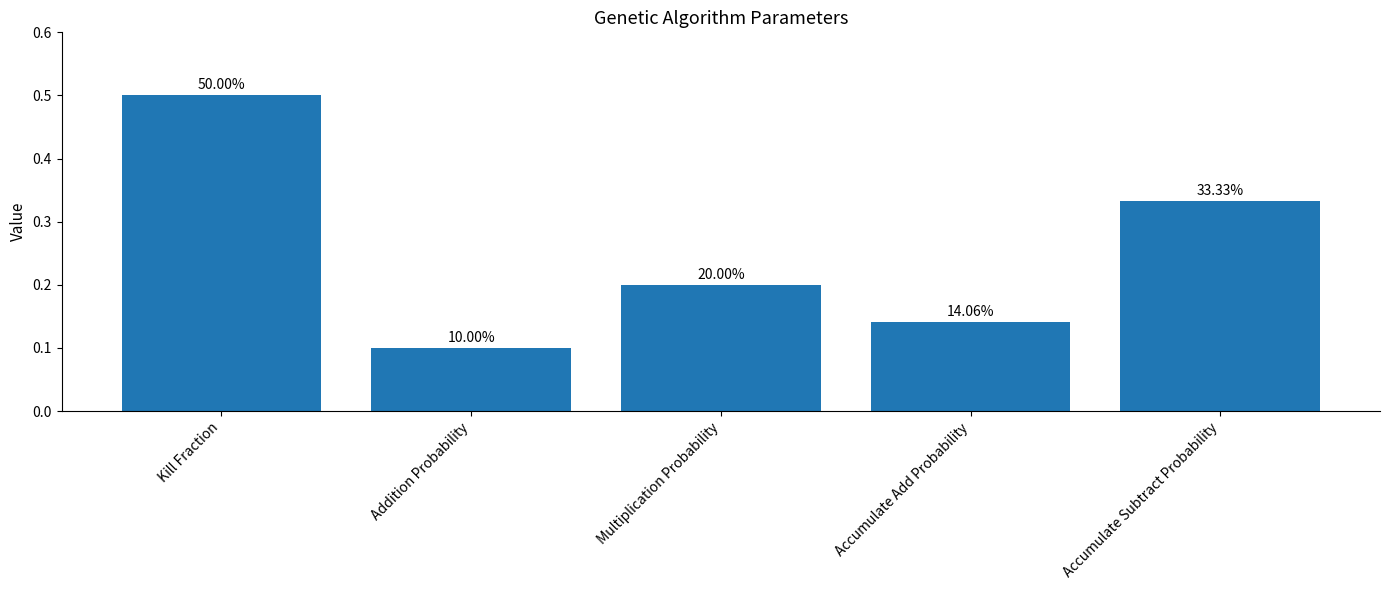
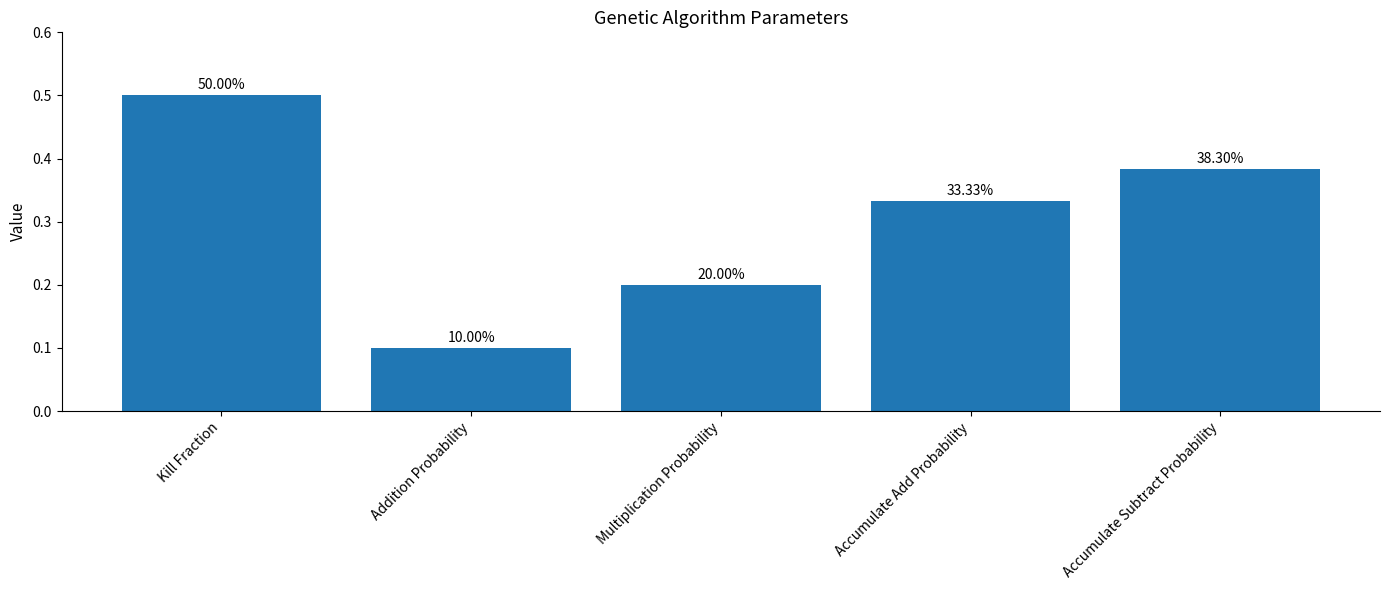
Accumulate Add Probability: 14.06% -> 33.33%
Accumulate Subtract Probability: 33.33% -> 38.30%
